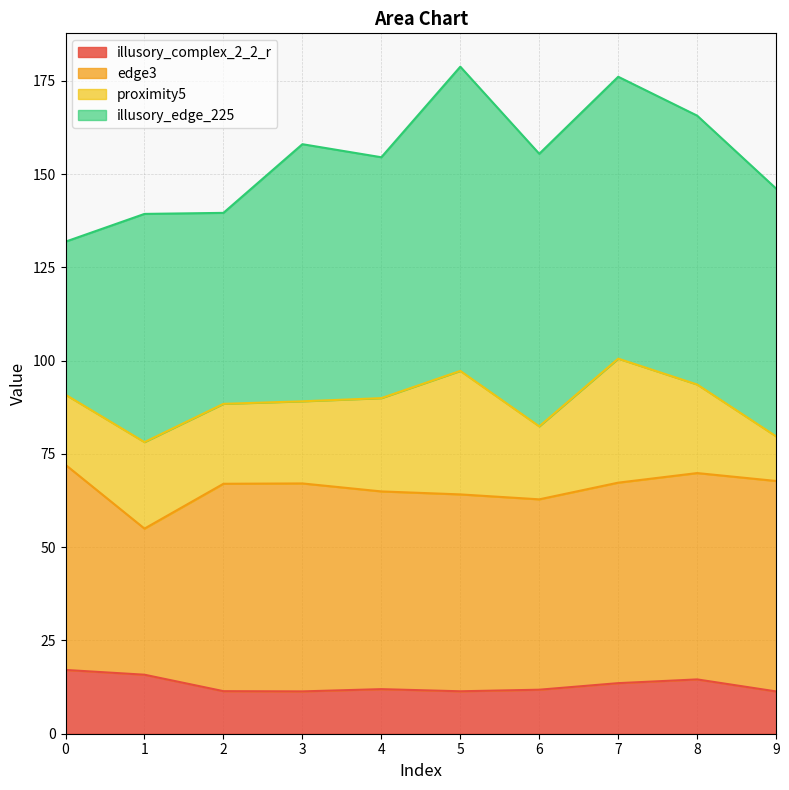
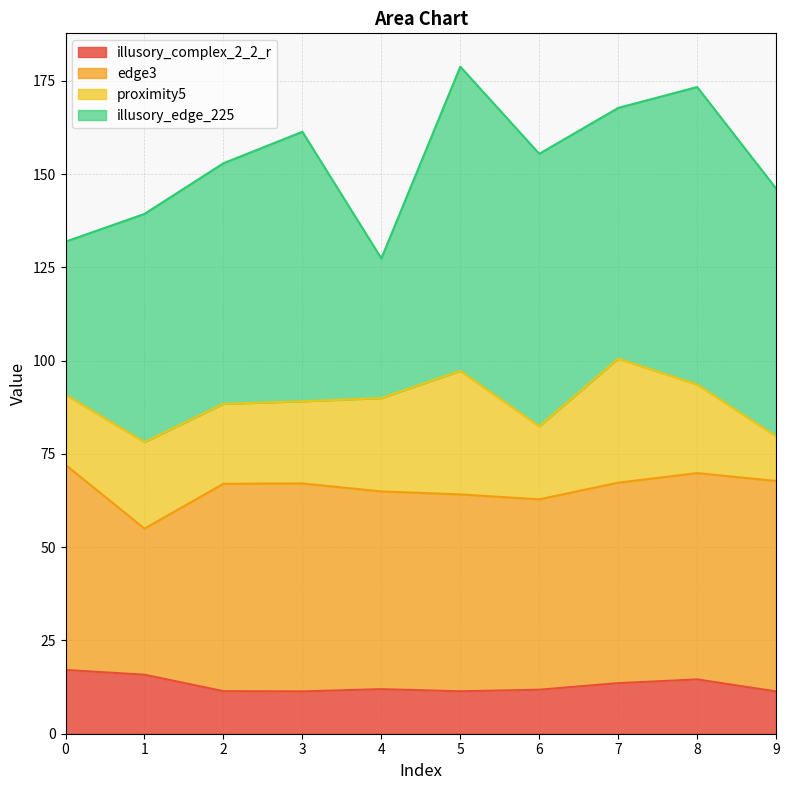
illusory_edge_225, 2: 51 -> 65
illusory_edge_225, 3: 69 -> 72
illusory_edge_225, 4: 65 -> 37
illusory_edge_225, 7: 76 -> 67
illusory_edge_225, 8: 72 -> 80
